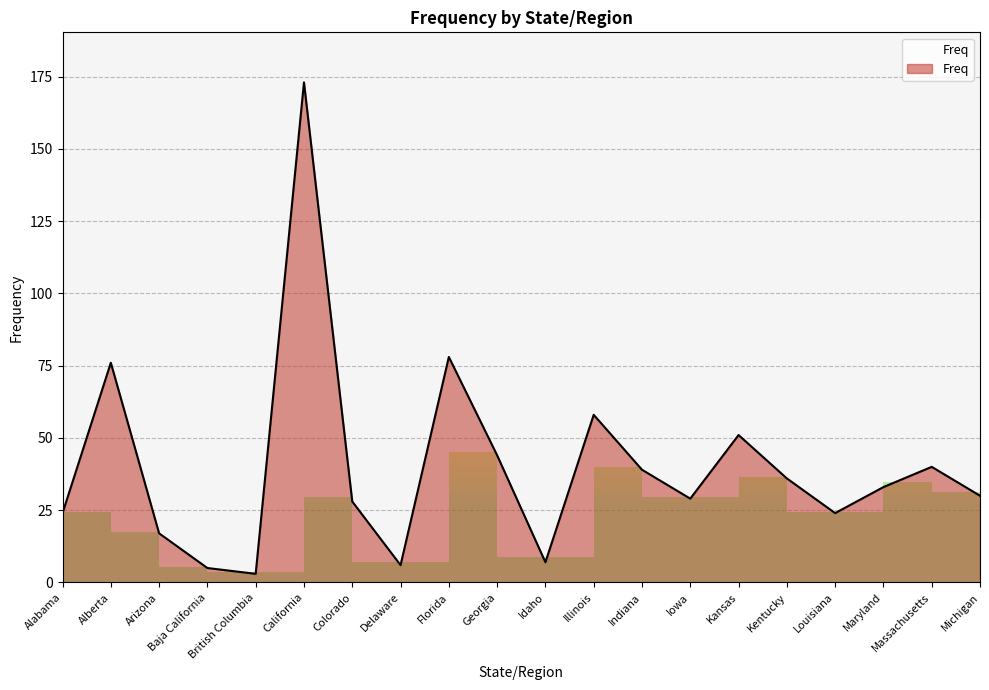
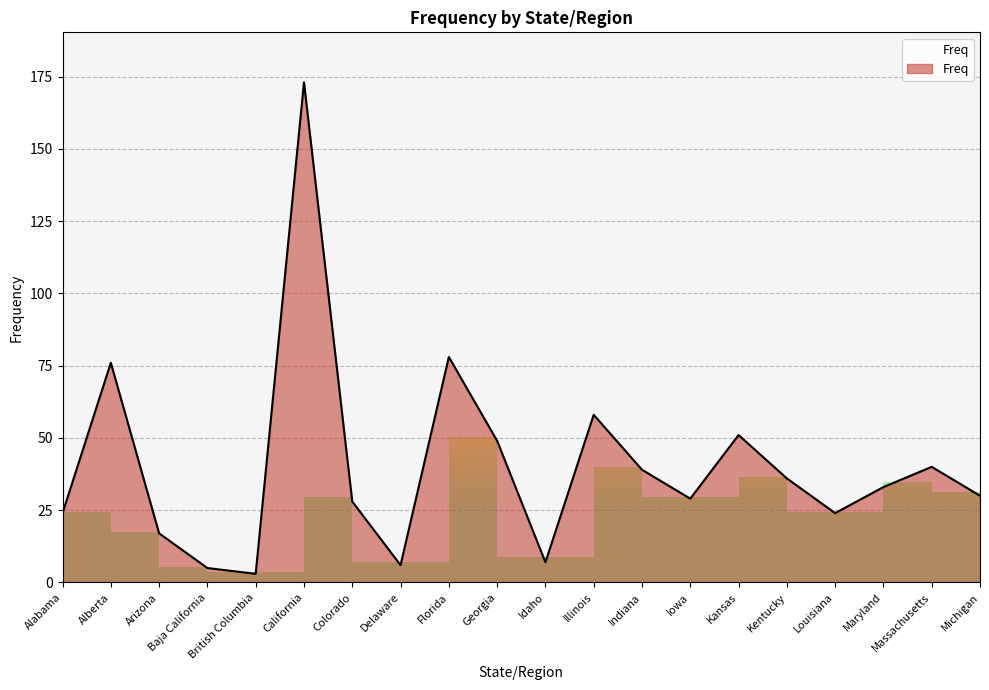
Freq, Georgia: 44 -> 49
